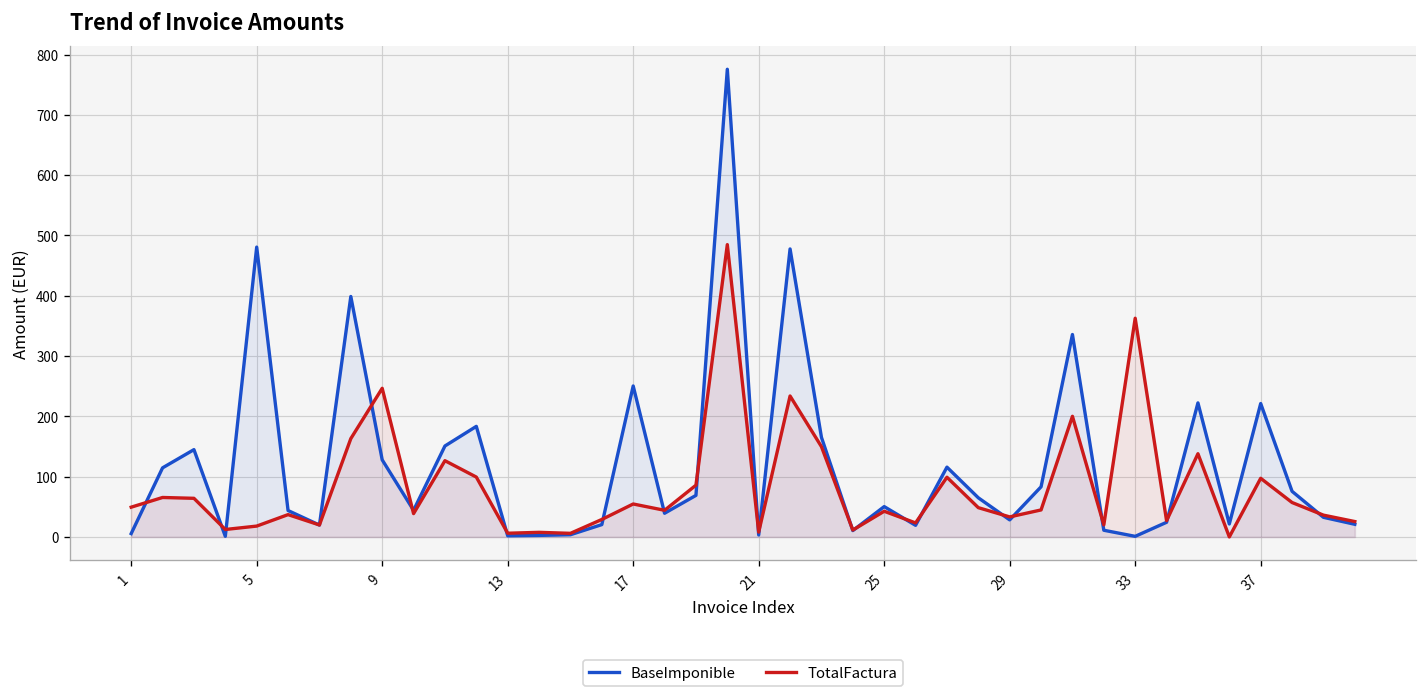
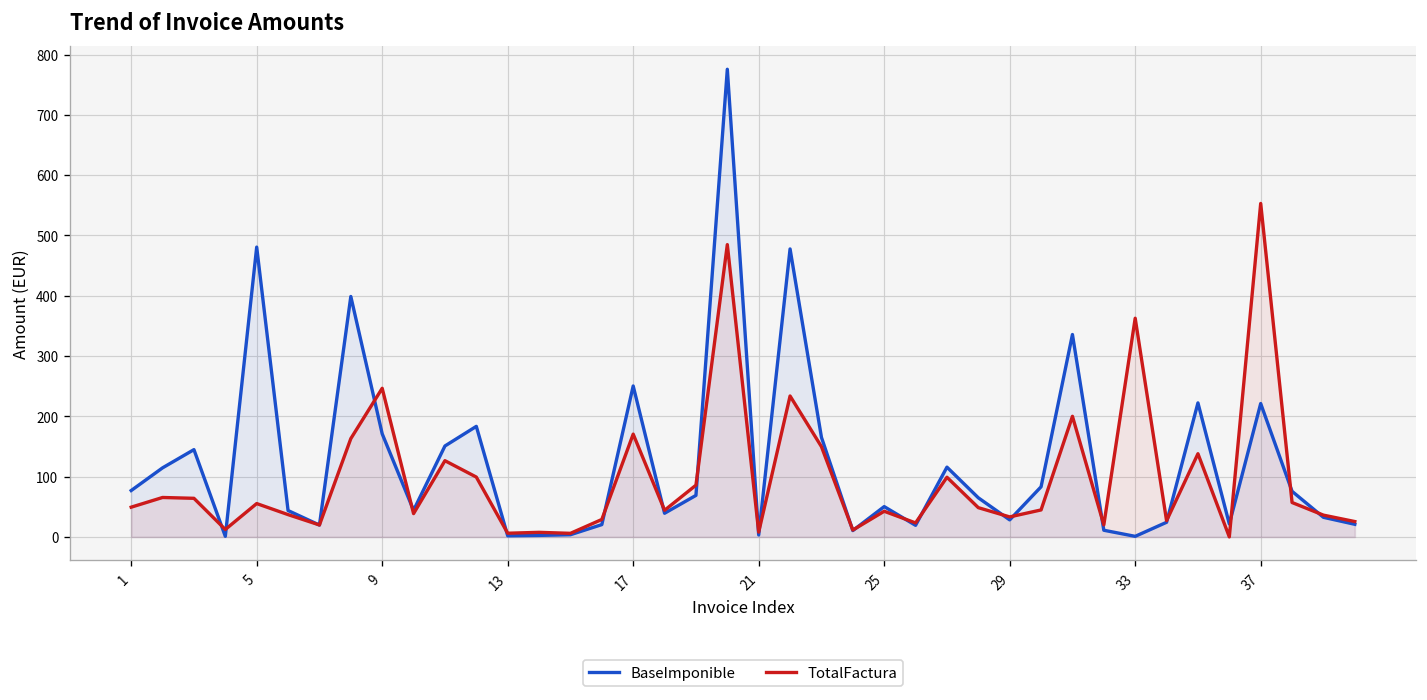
BaseImponible, 1: 10 -> 80
TotalFactura, 5: 20 -> 60
BaseImponible, 9: 130 -> 170
TotalFactura, 17: 50 -> 170
TotalFactura, 37: 100 -> 550
